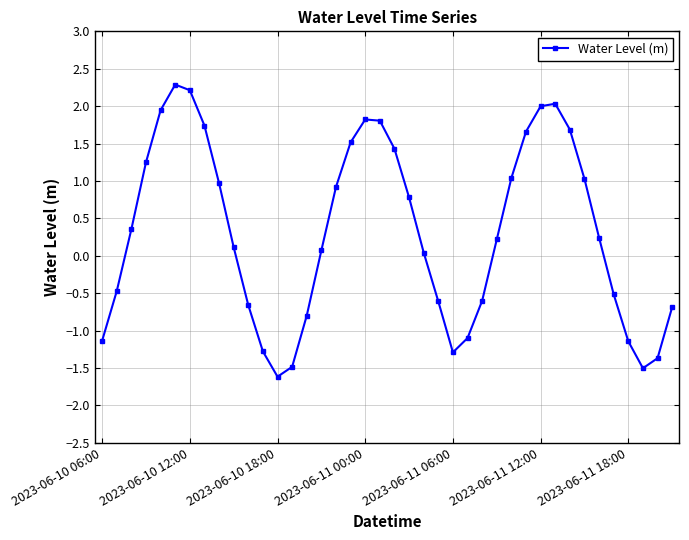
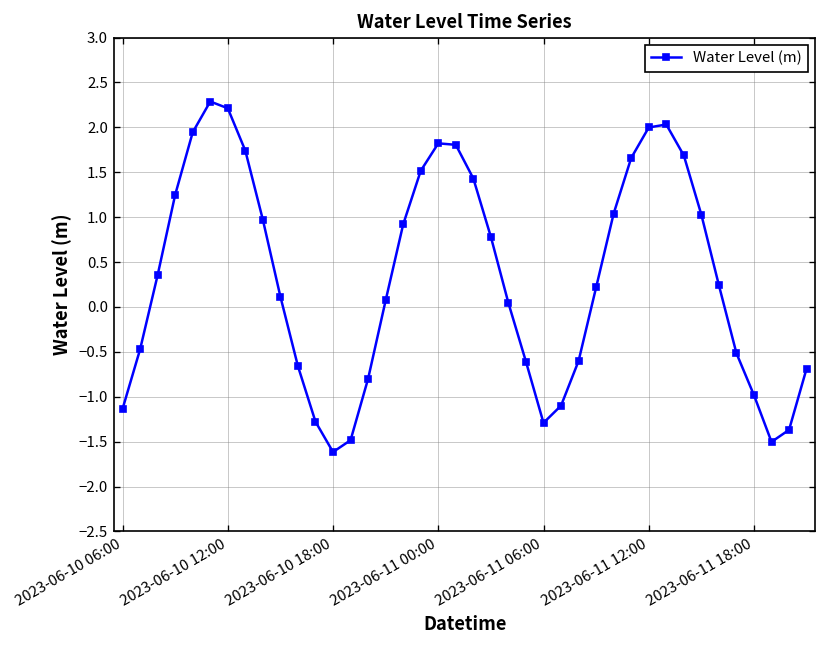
2023-06-11 18:00: -1.1 -> -1.0
